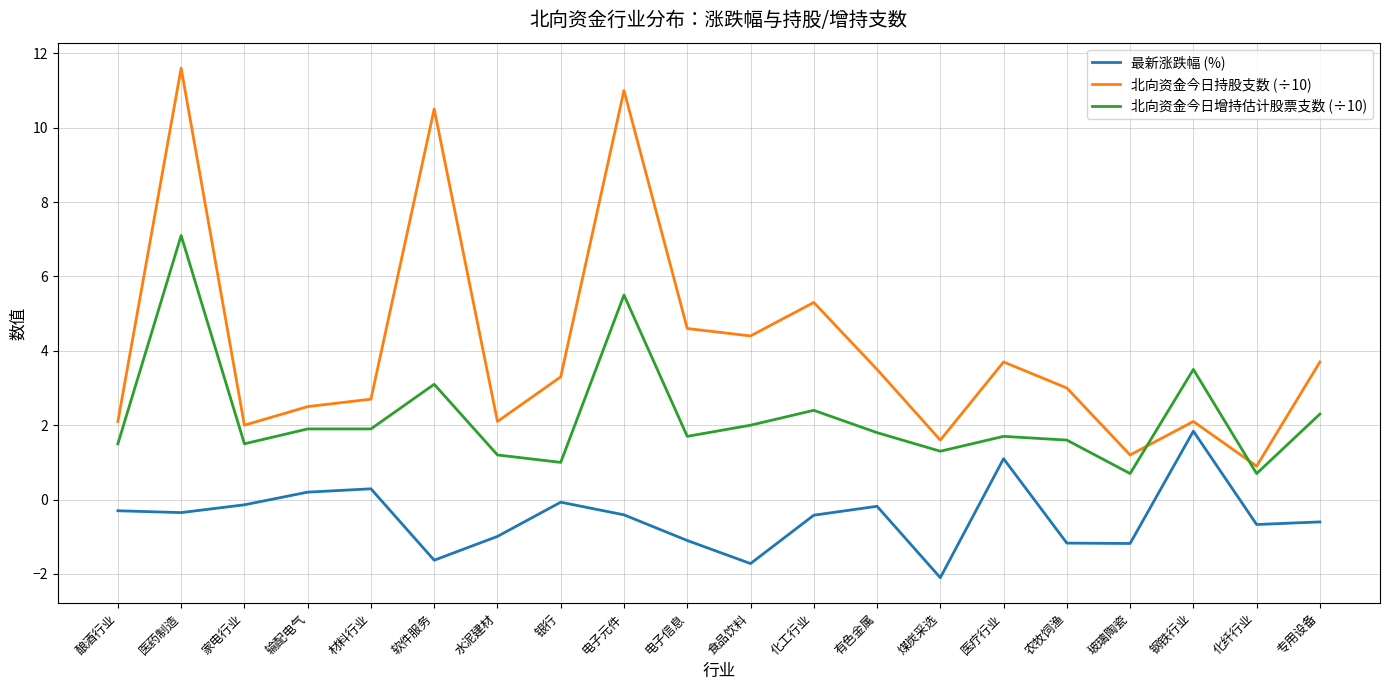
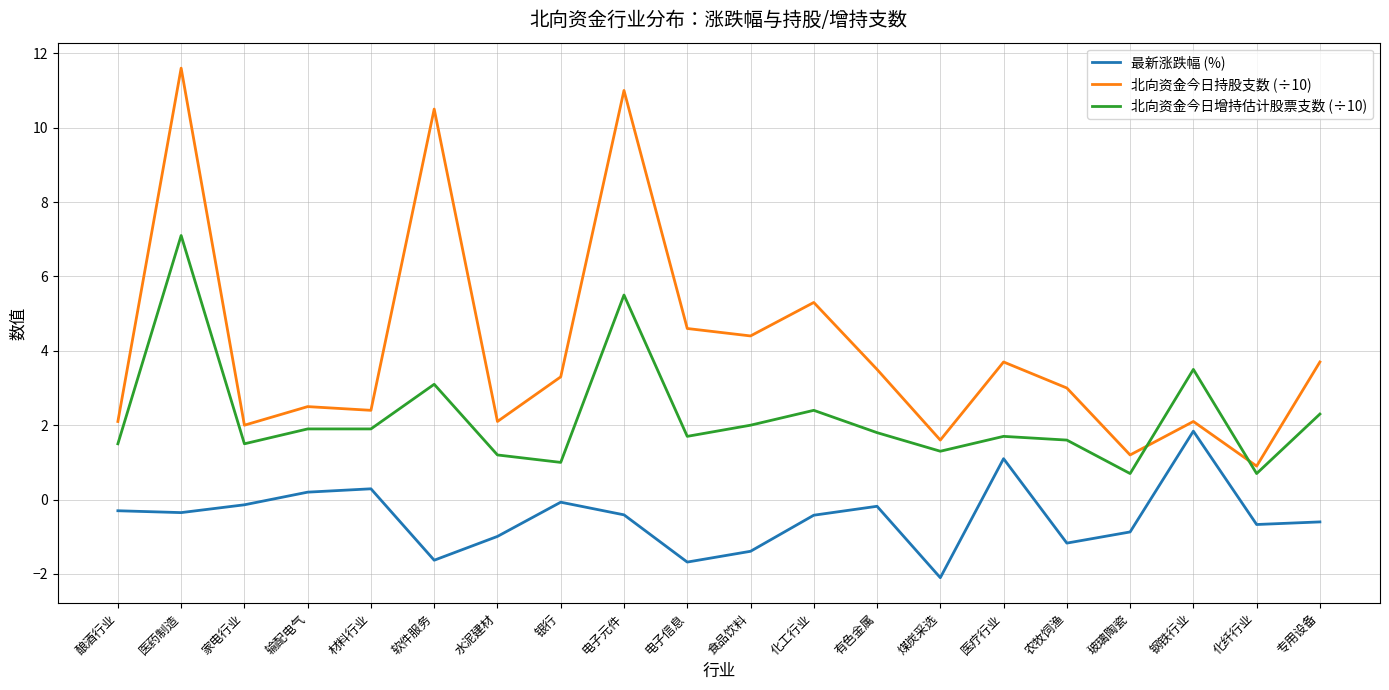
北向资金今日持股支数 (÷10), 材料行业: 2.7 -> 2.4
最新涨跌幅 (%), 电子信息: -1.1 -> -1.7
最新涨跌幅 (%), 食品饮料: -1.7 -> -1.4
最新涨跌幅 (%), 玻璃陶瓷: -1.2 -> -0.9
